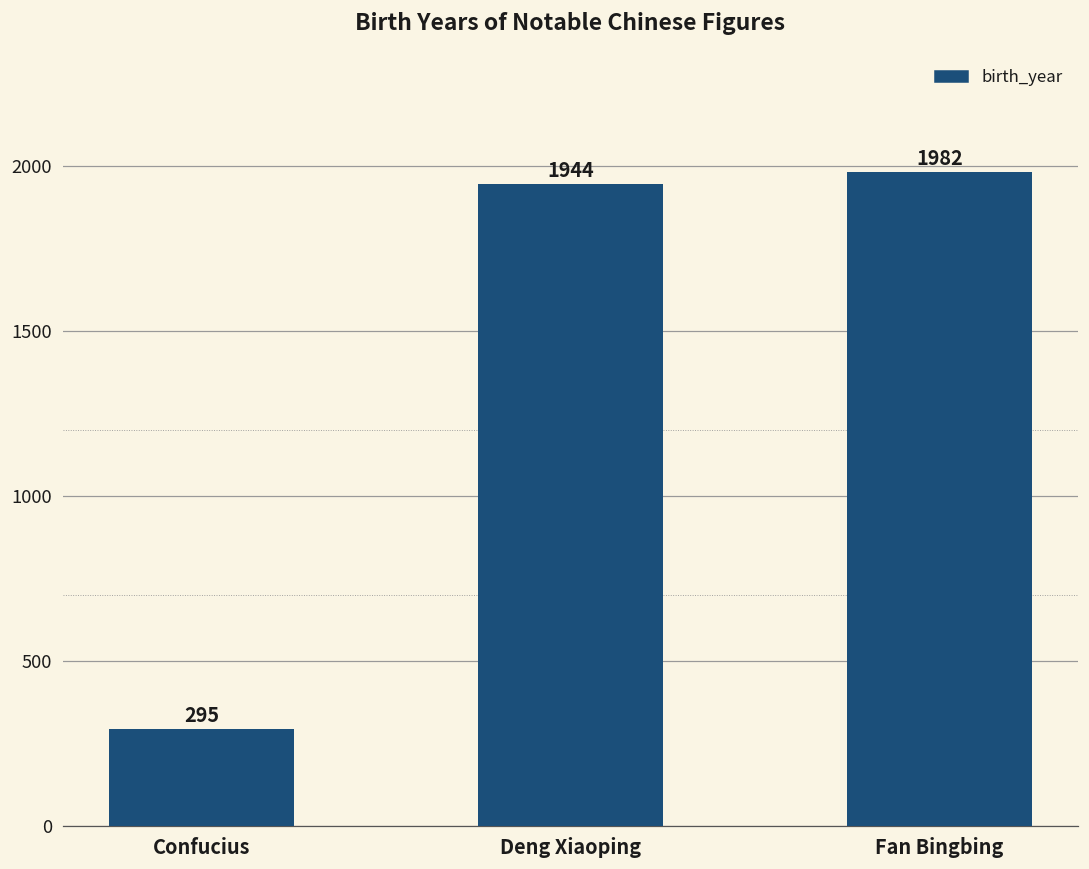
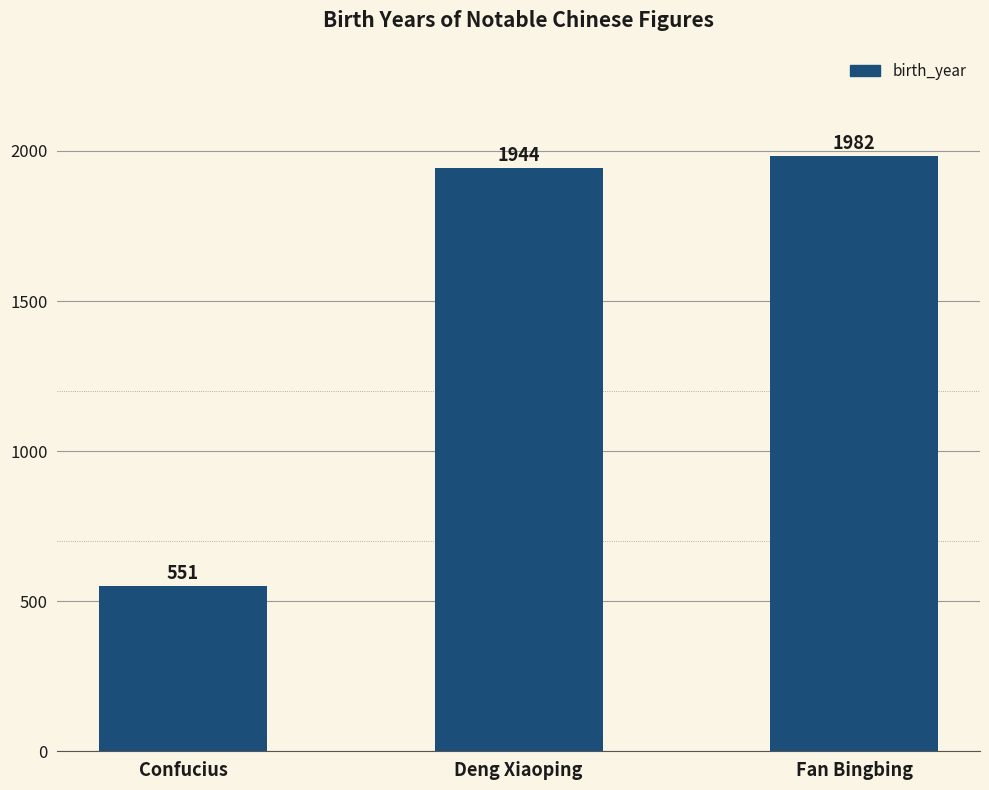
Confucius: 295 -> 551
